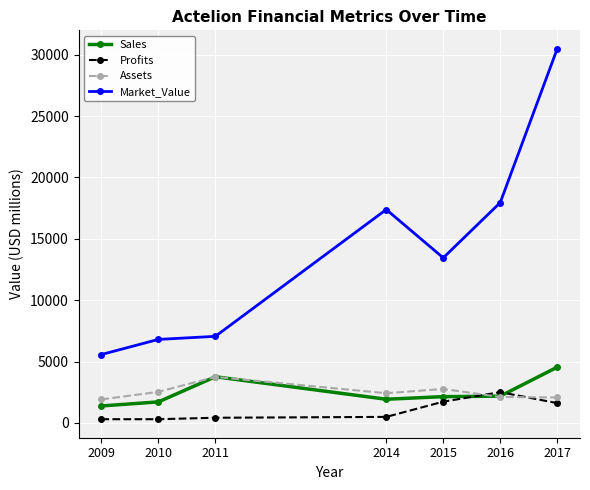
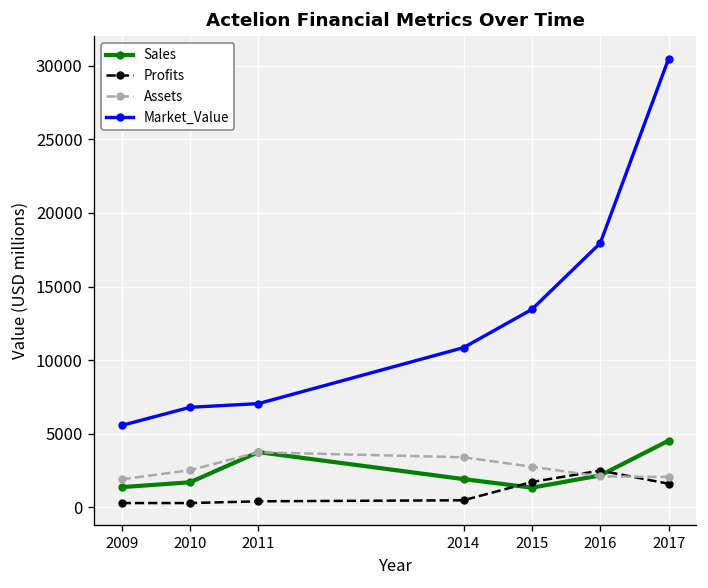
Assets, 2014: 2400 -> 3400
Market_Value, 2014: 17400 -> 10900
Sales, 2015: 2100 -> 1300
